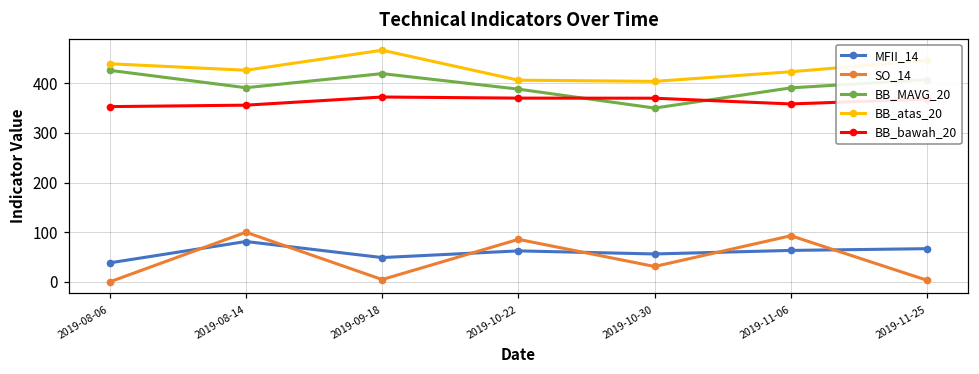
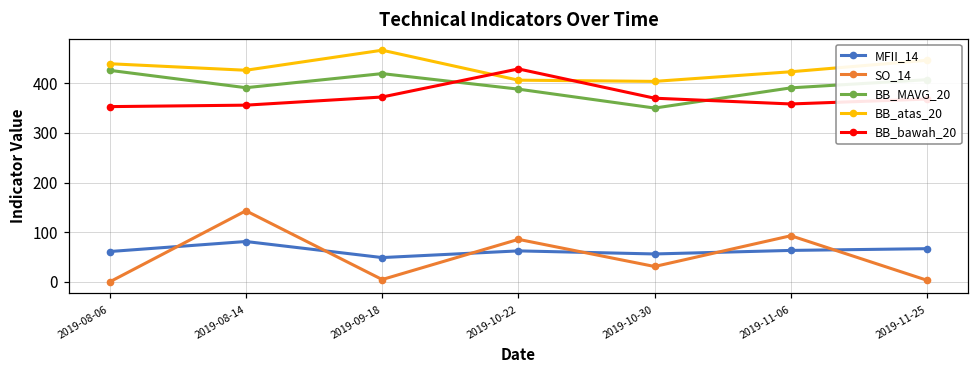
MFII_14, 2019-08-06: 40 -> 60
SO_14, 2019-08-14: 100 -> 140
BB_bawah_20, 2019-10-22: 370 -> 430
